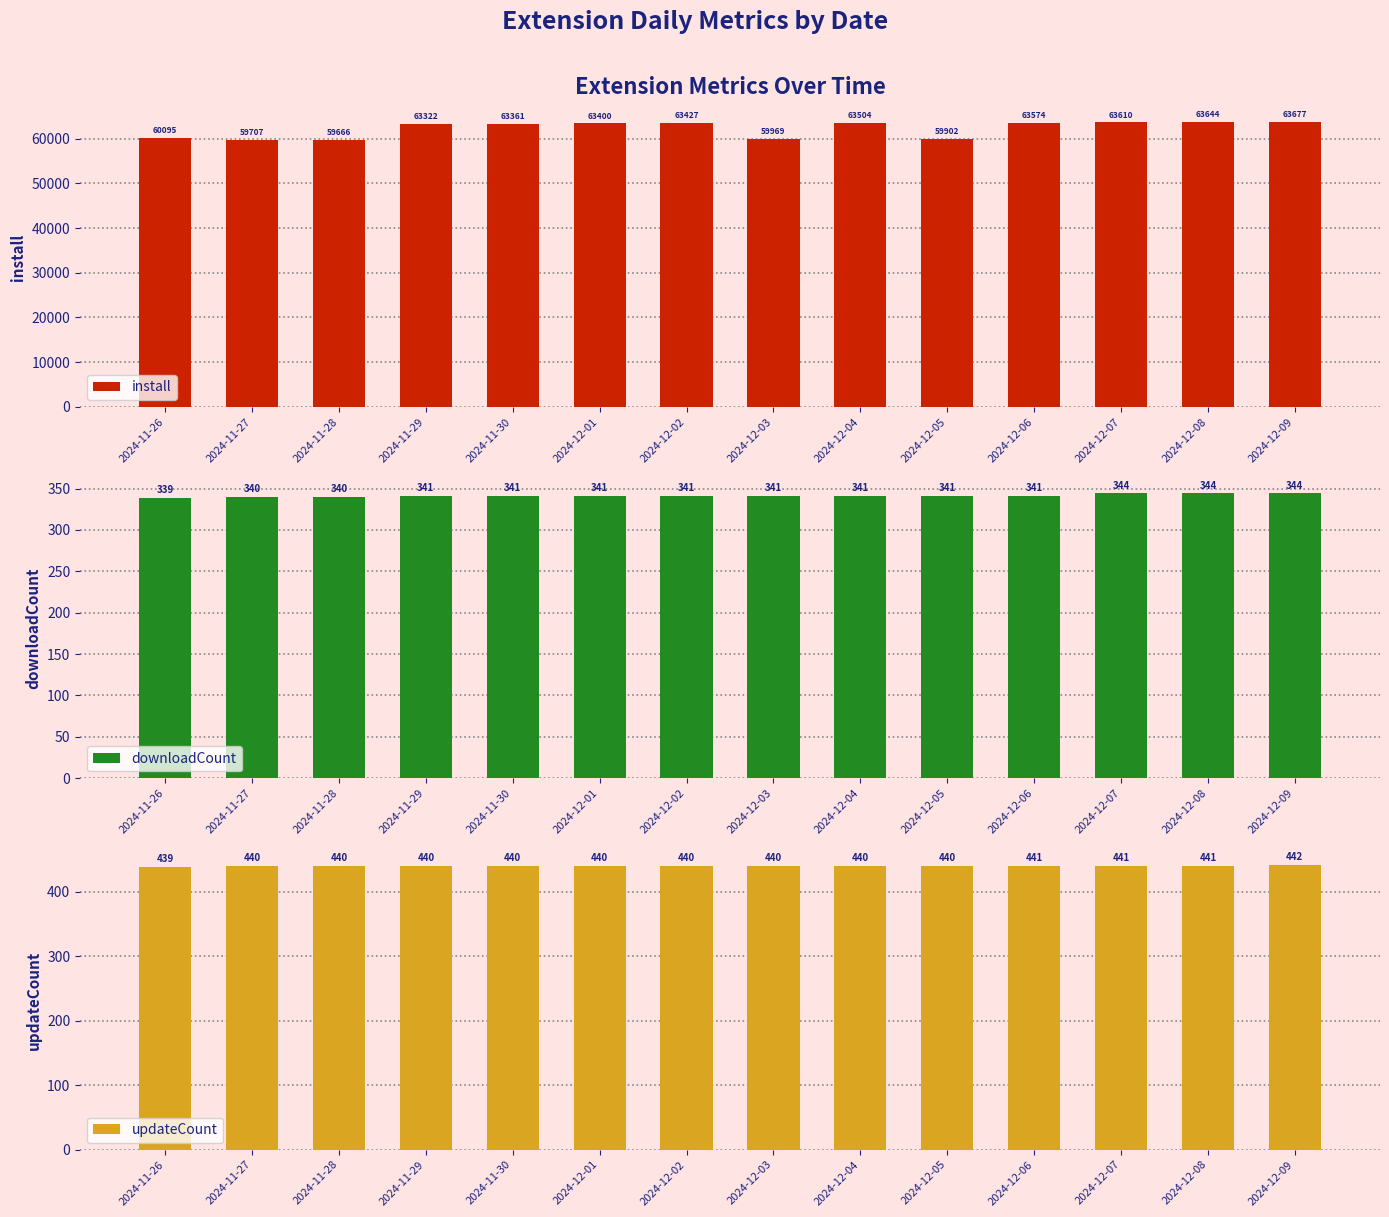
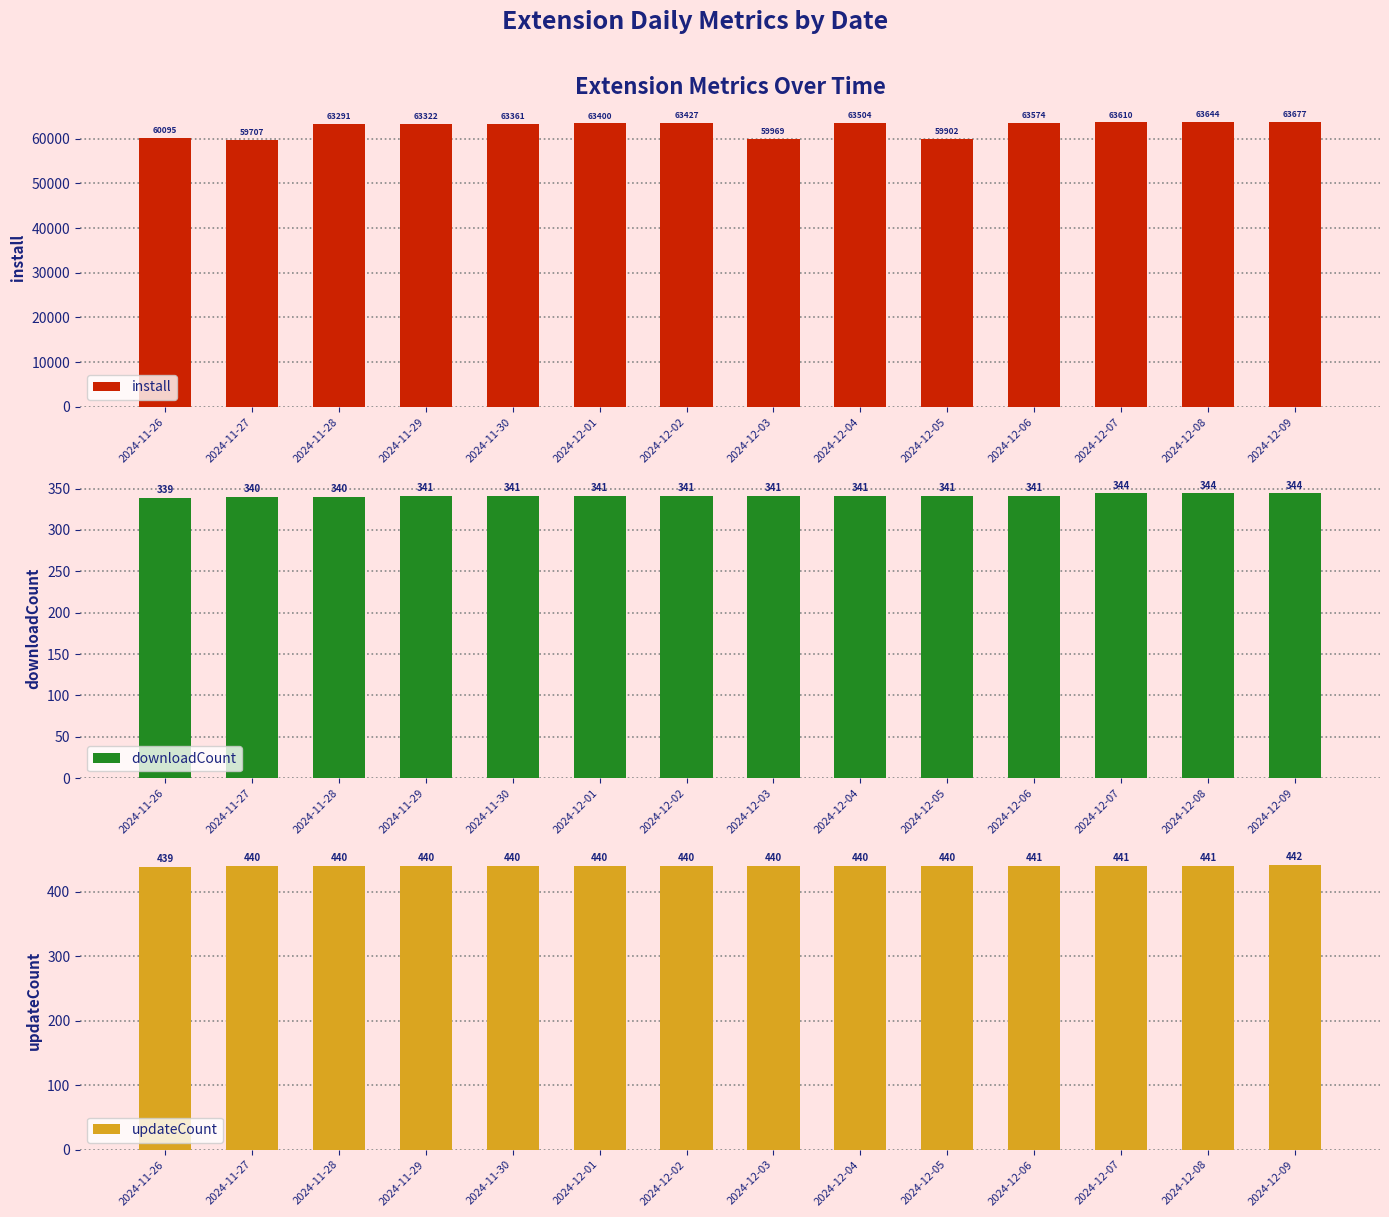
Extension Metrics Over Time, 2024-11-28: 59666 -> 63291
